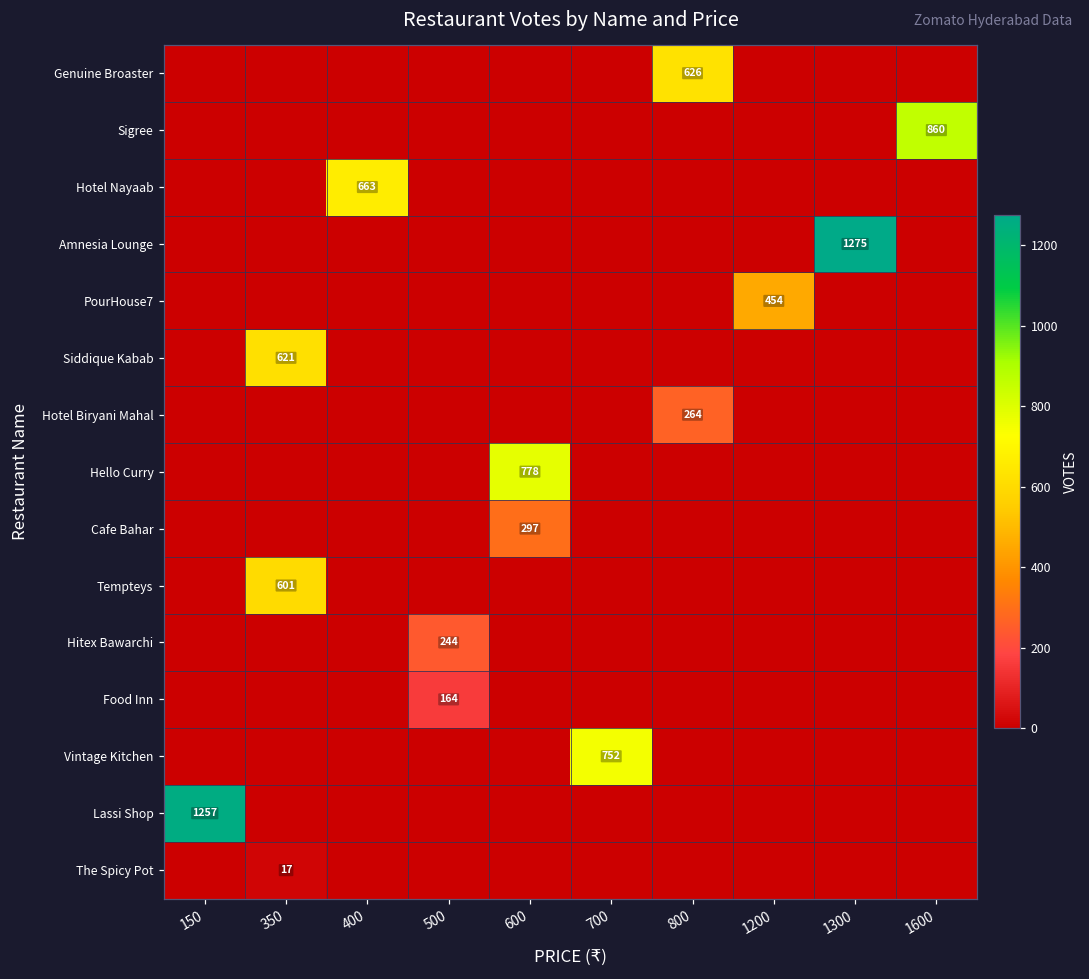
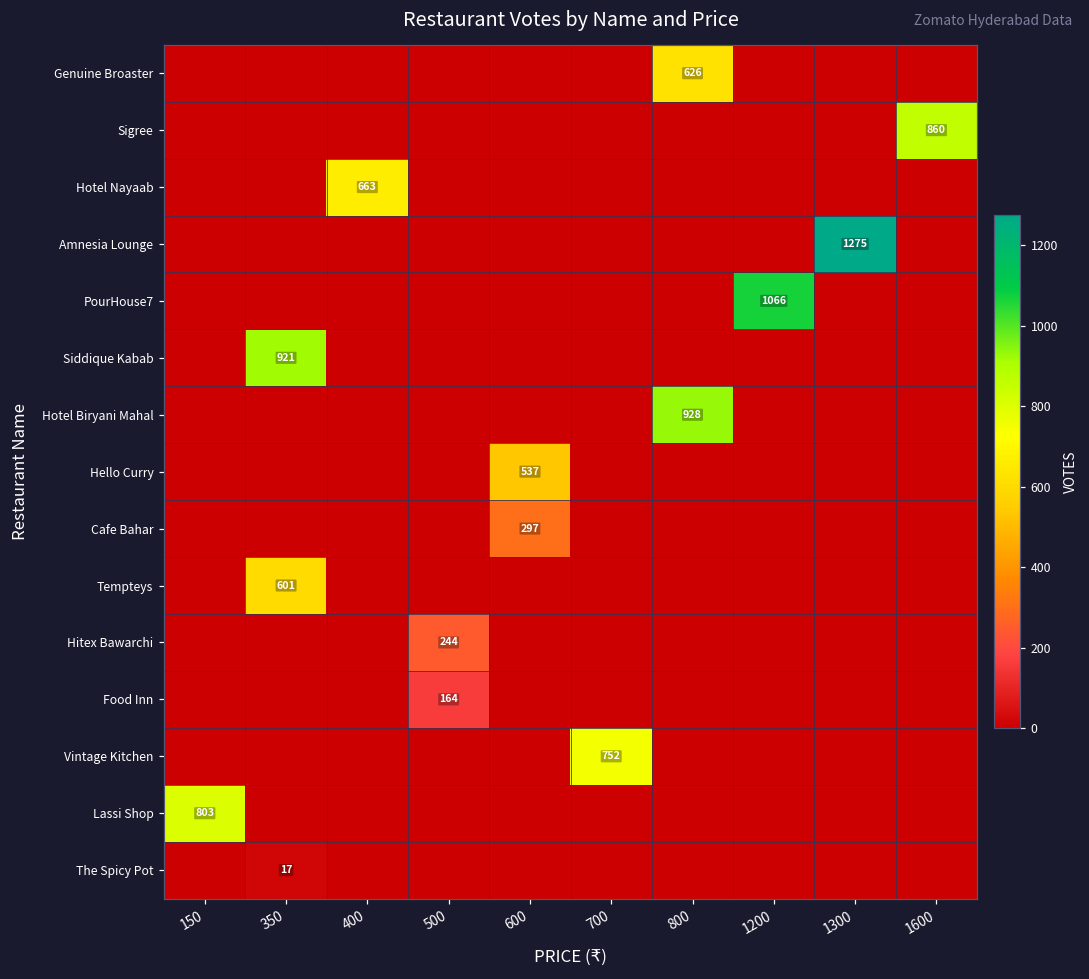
PourHouse7, 1200: 454 -> 1066
Siddique Kabab, 350: 621 -> 921
Hotel Biryani Mahal, 800: 264 -> 928
Hello Curry, 600: 778 -> 537
Lassi Shop, 150: 1257 -> 803
